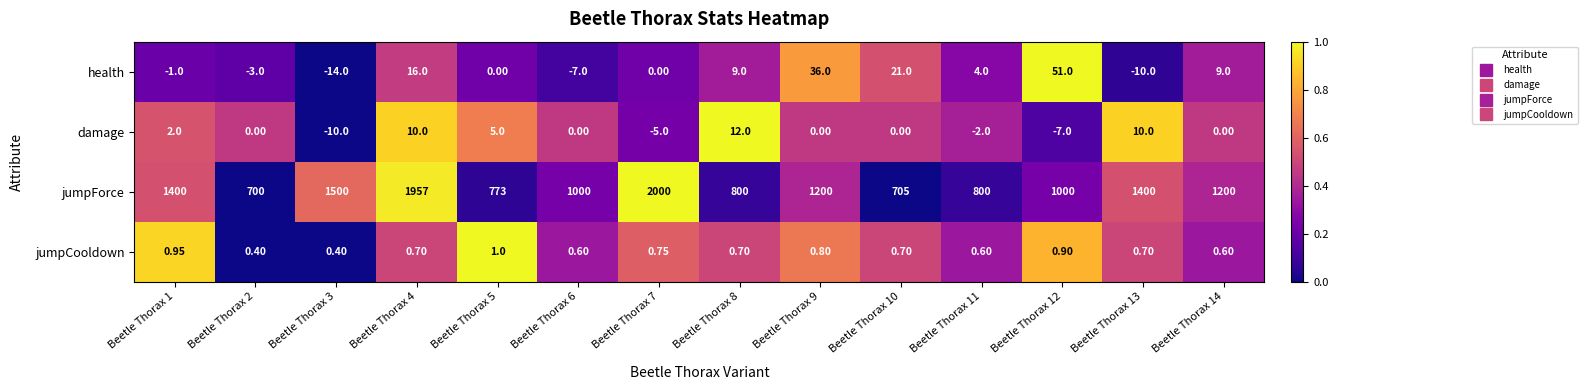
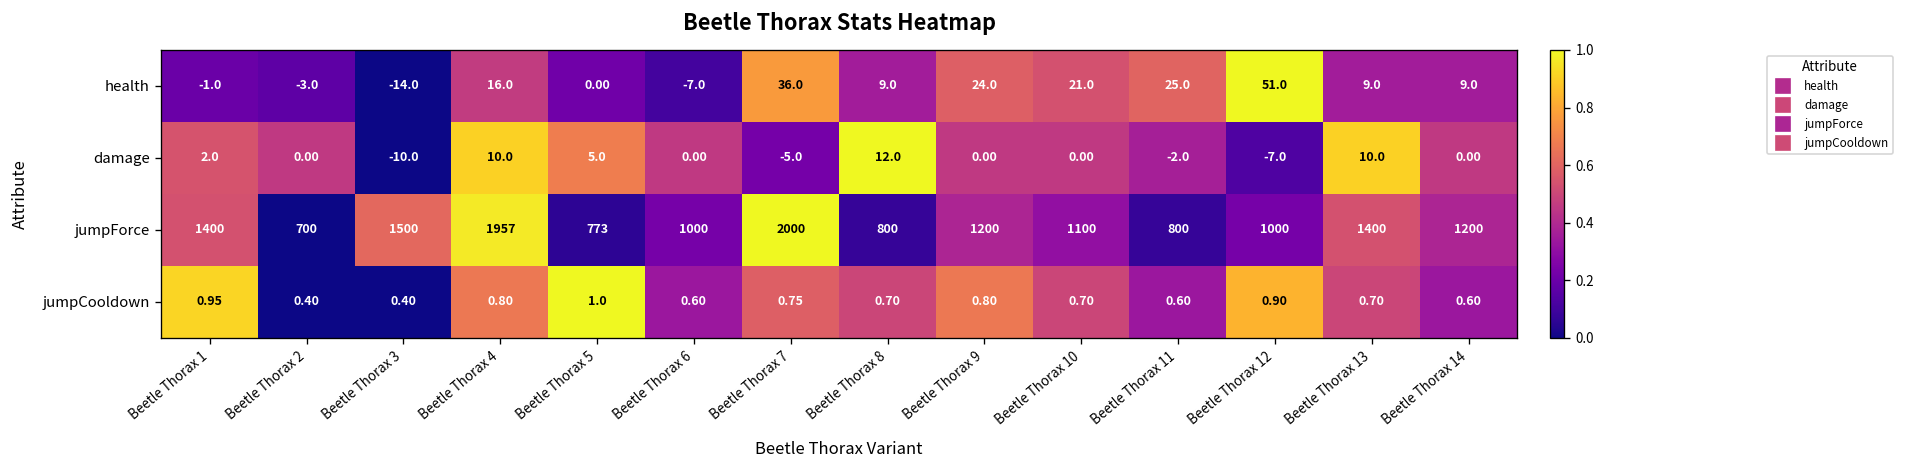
health, Beetle Thorax 7: 0.00 -> 36.0
health, Beetle Thorax 9: 36.0 -> 24.0
health, Beetle Thorax 11: 4.0 -> 25.0
health, Beetle Thorax 13: -10.0 -> 9.0
jumpForce, Beetle Thorax 10: 705 -> 1100
jumpCooldown, Beetle Thorax 4: 0.70 -> 0.80
